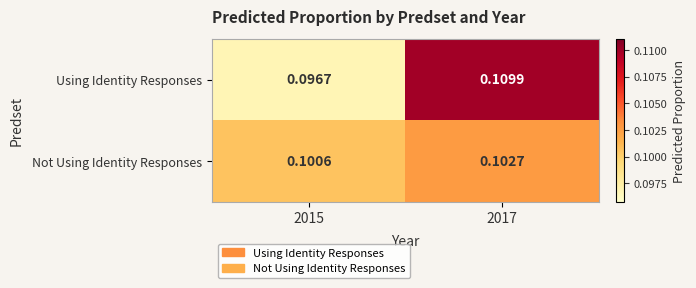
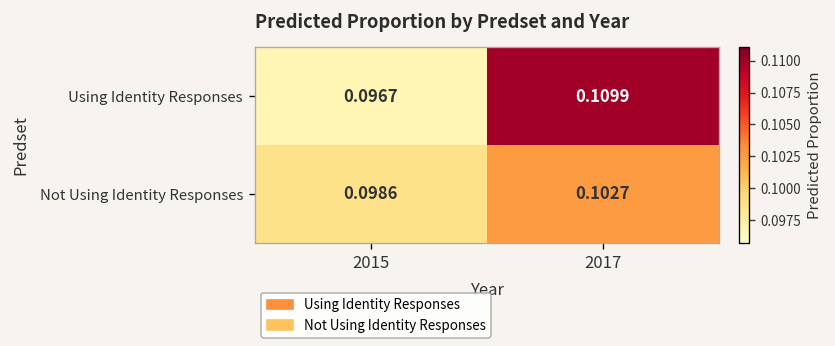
Not Using Identity Responses, 2015: 0.1006 -> 0.0986
